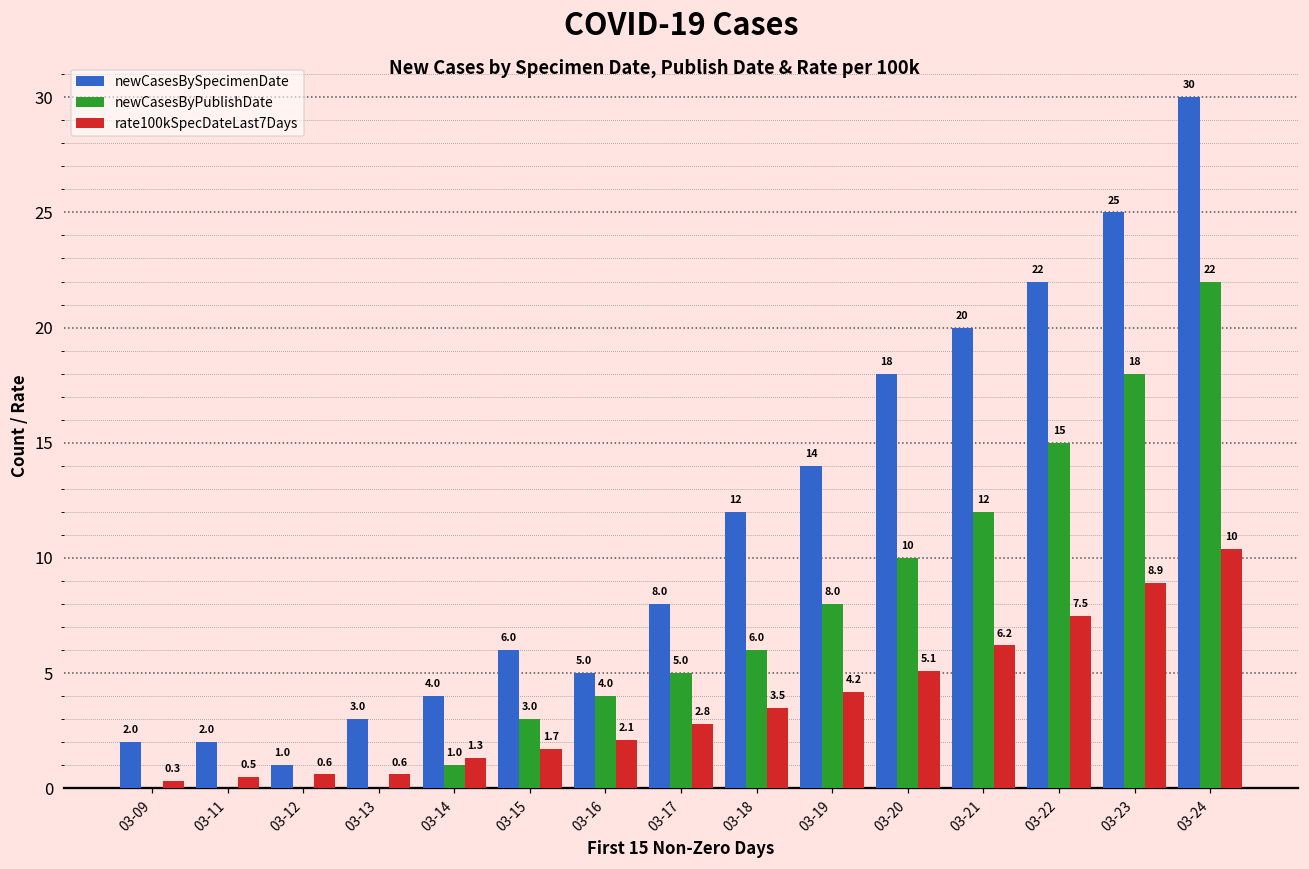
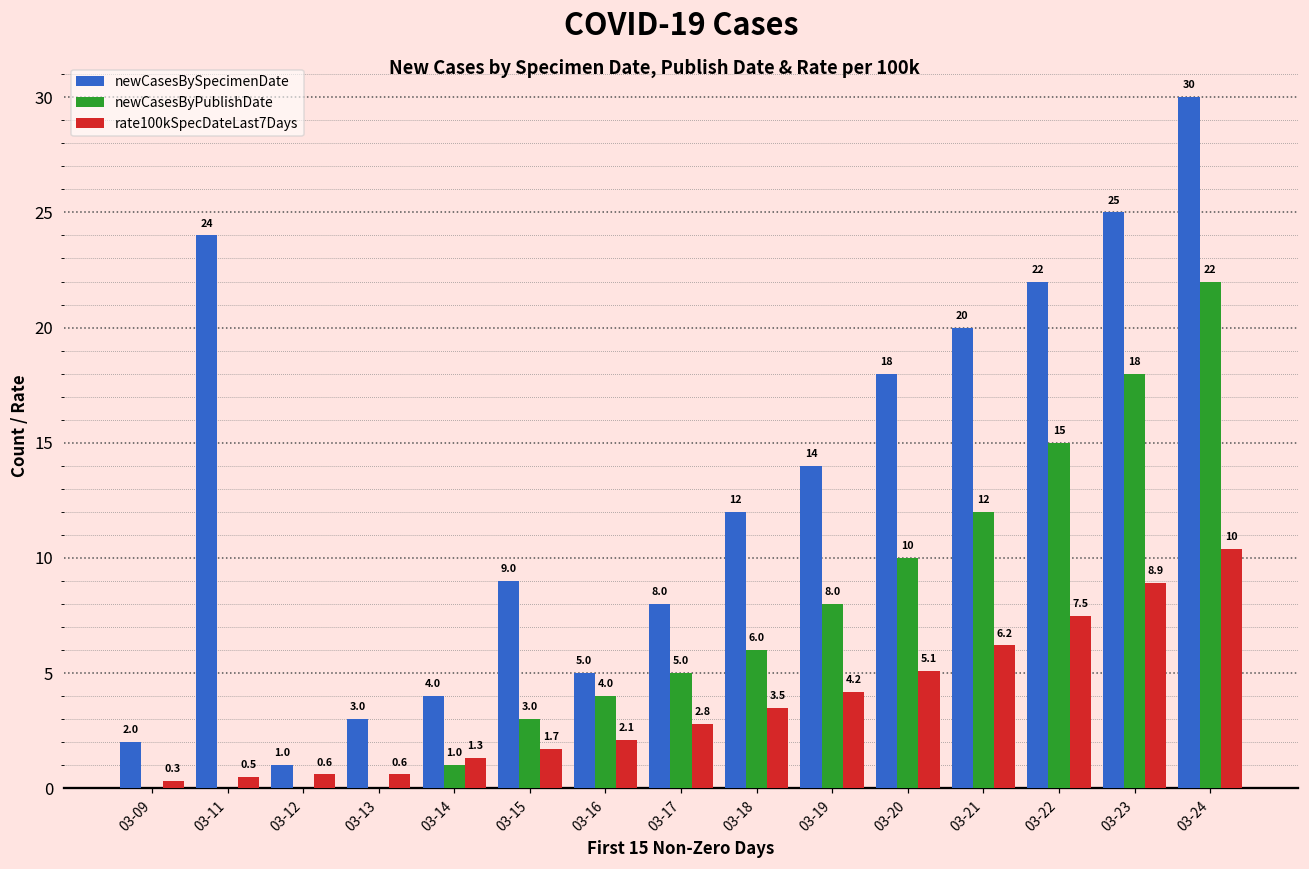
newCasesBySpecimenDate, 03-11: 2.0 -> 24
newCasesBySpecimenDate, 03-15: 6.0 -> 9.0
